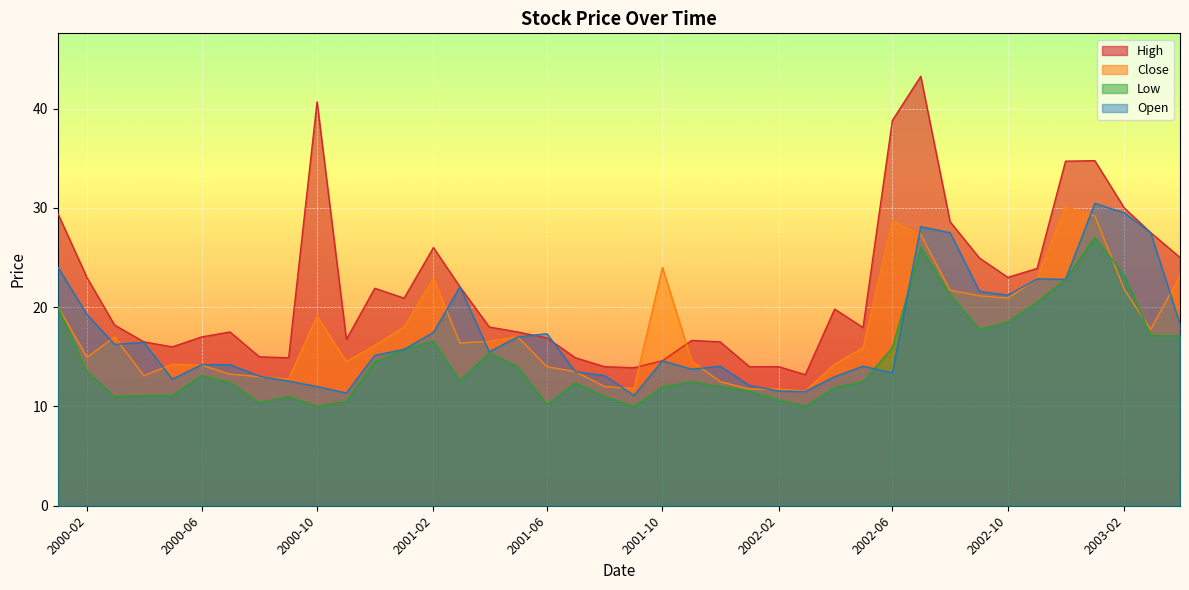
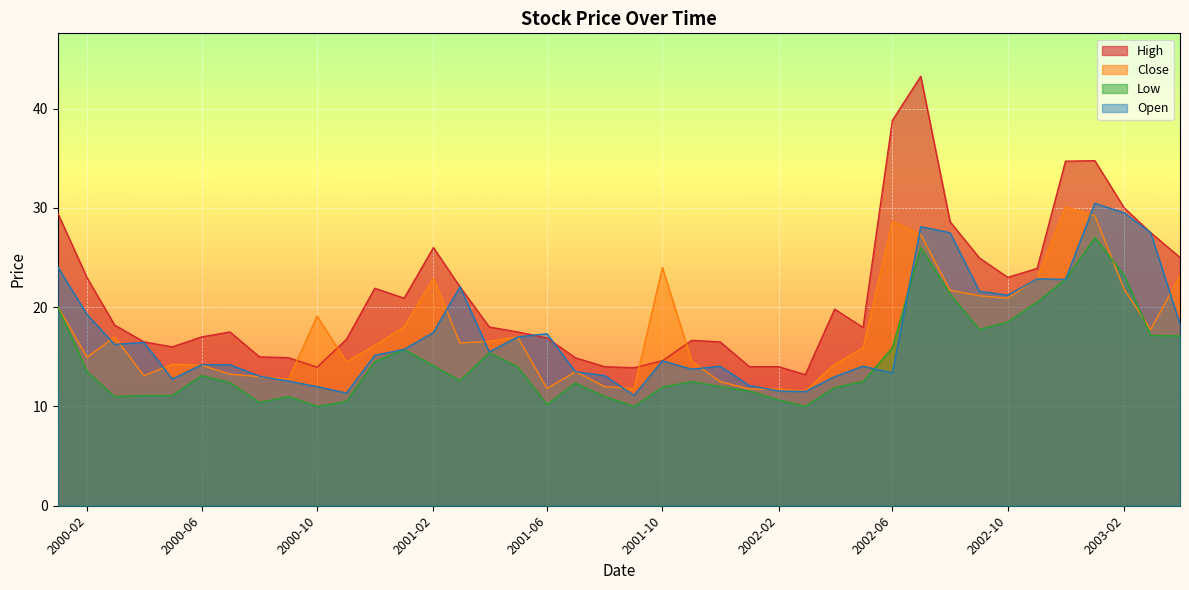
High, 2000-10: 41 -> 14
Low, 2001-02: 17 -> 14
Close, 2001-06: 14 -> 12
